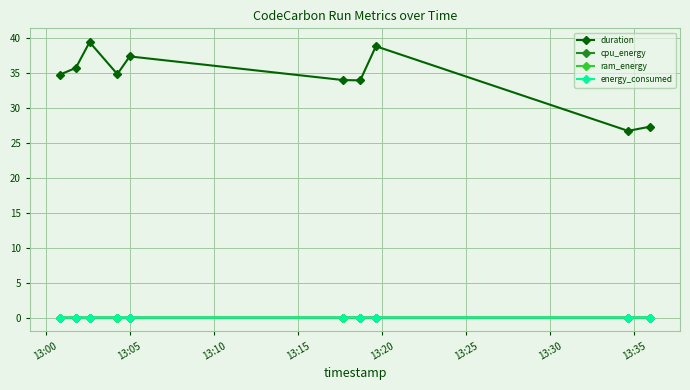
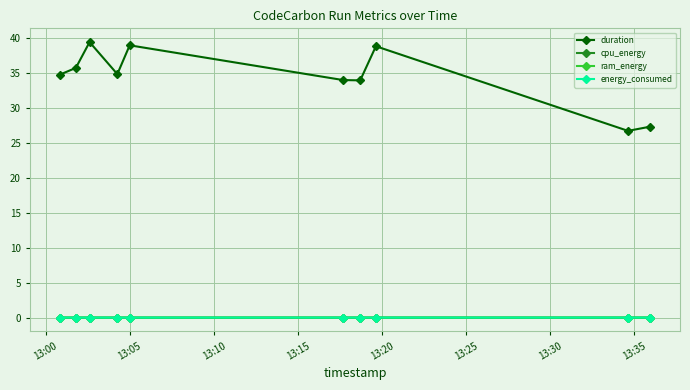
duration, 13:05: 37 -> 39
